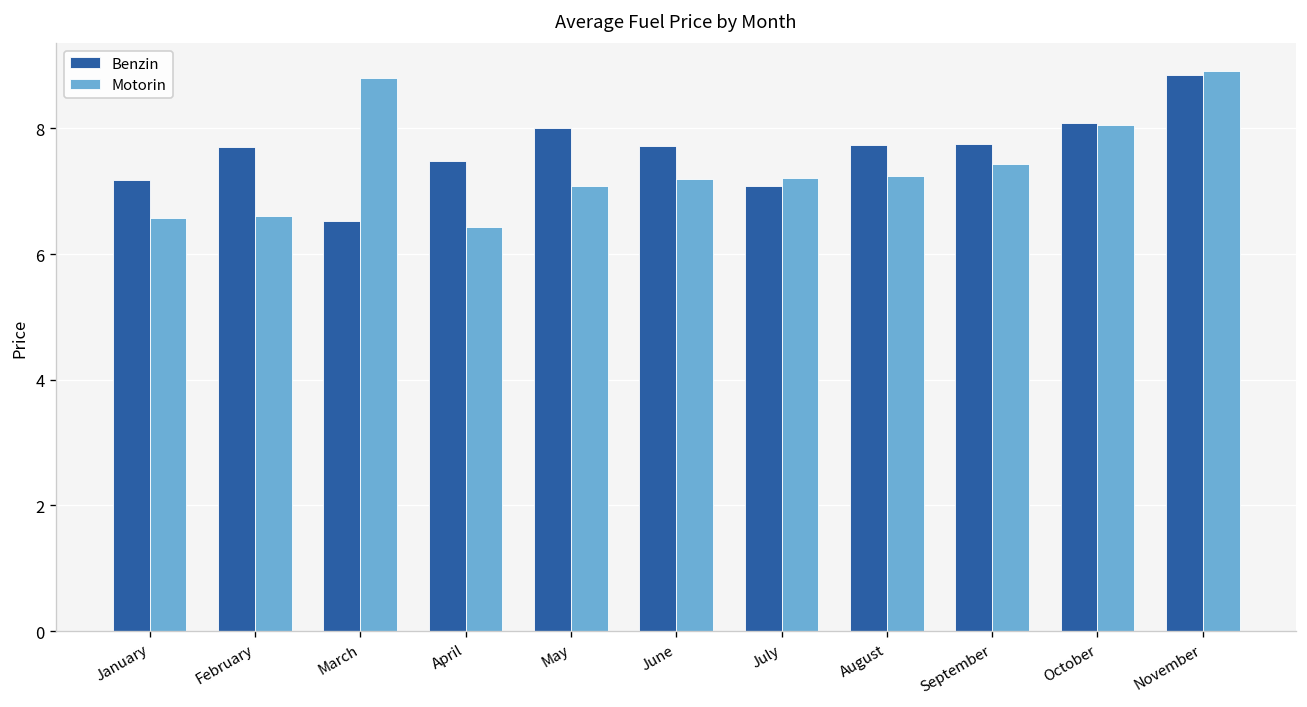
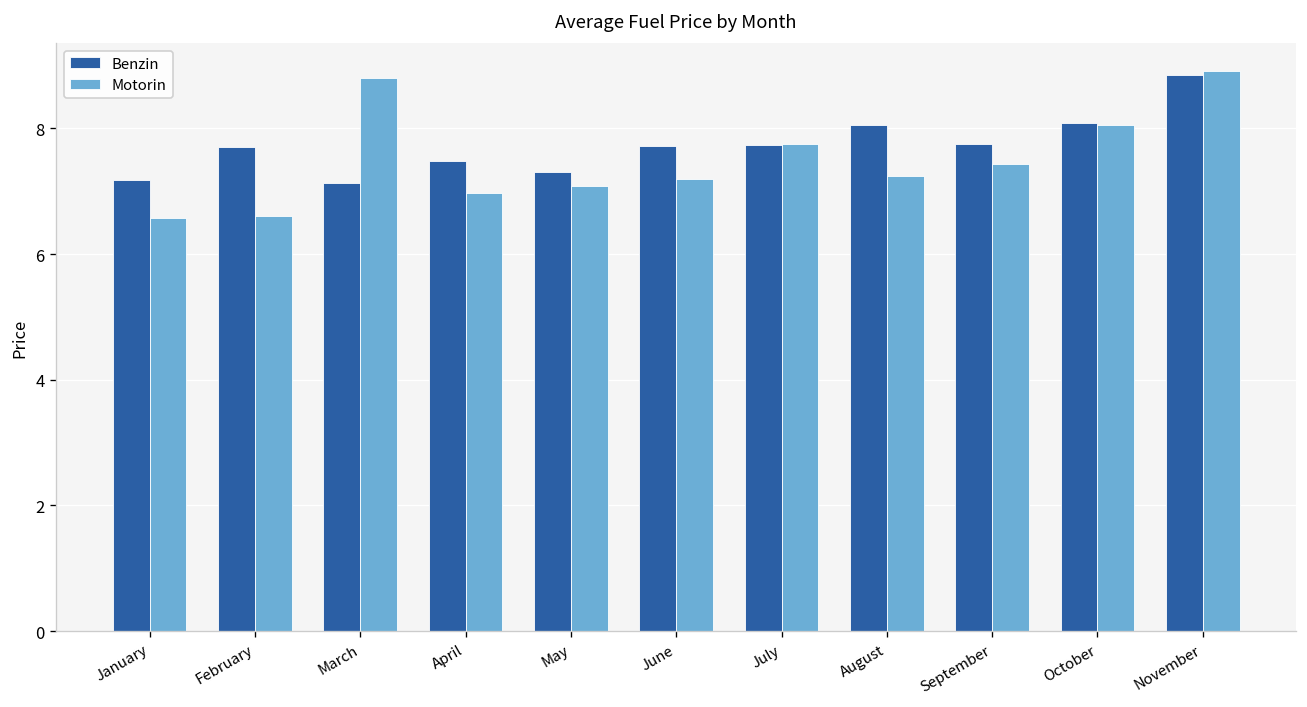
Benzin, March: 6.5 -> 7.1
Motorin, April: 6.4 -> 7.0
Benzin, May: 8.0 -> 7.3
Benzin, July: 7.1 -> 7.7
Motorin, July: 7.2 -> 7.8
Benzin, August: 7.7 -> 8.1
